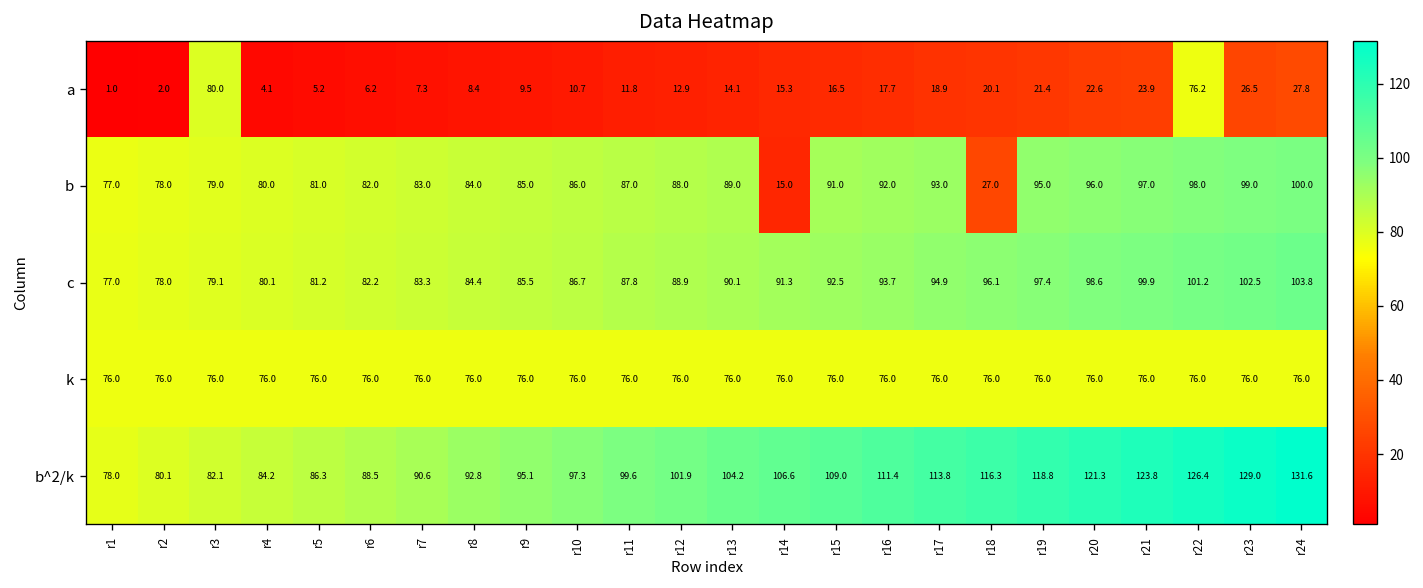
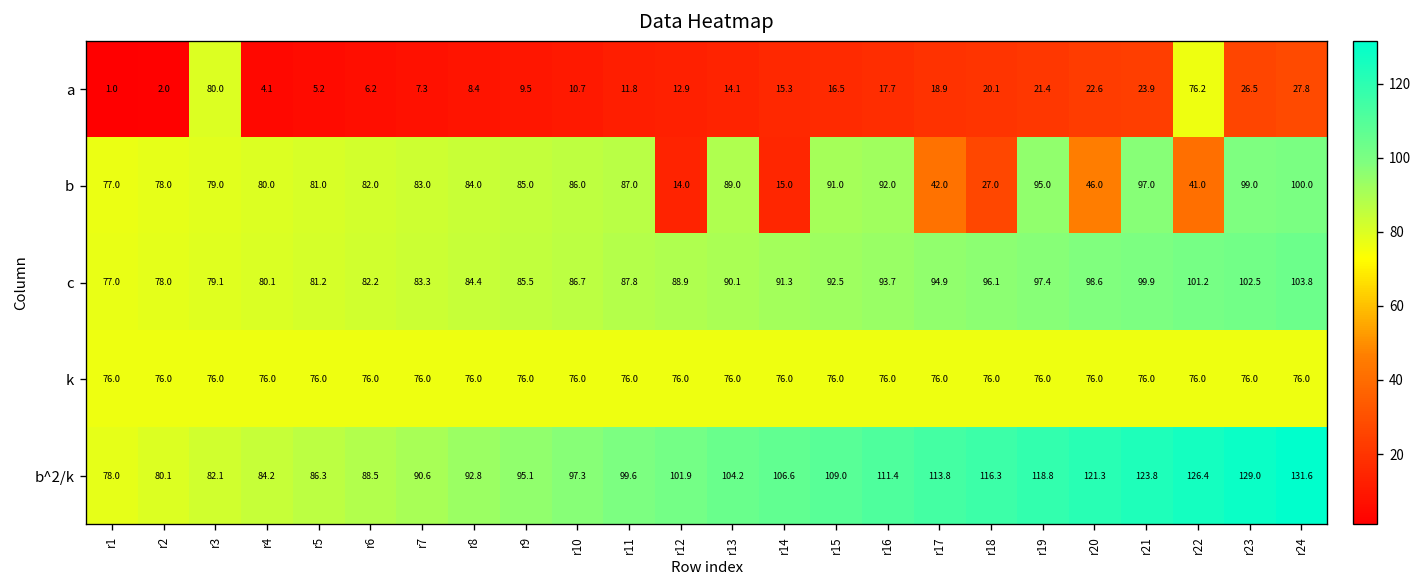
b, r12: 88.0 -> 14.0
b, r17: 93.0 -> 42.0
b, r20: 96.0 -> 46.0
b, r22: 98.0 -> 41.0
